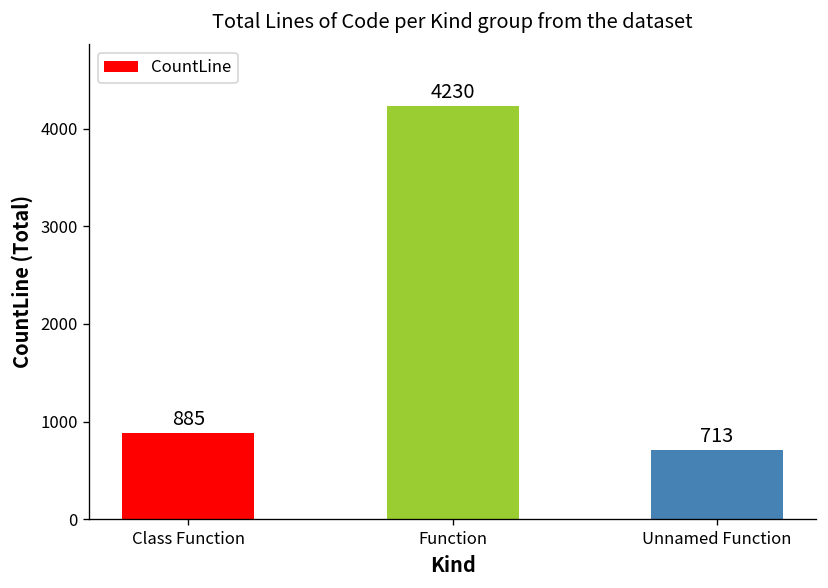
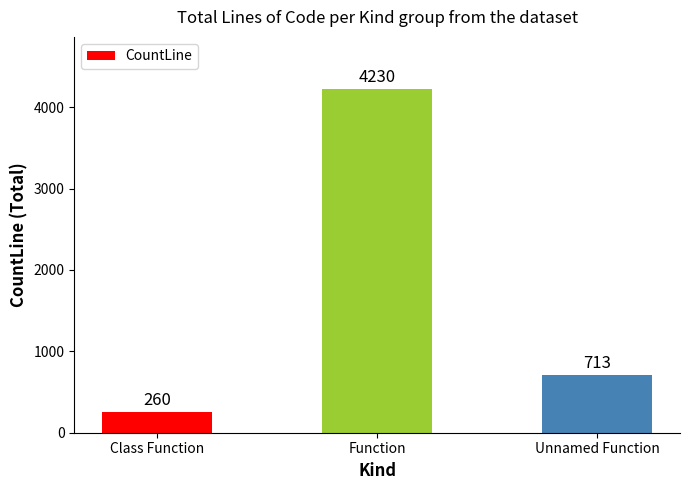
Class Function: 885 -> 260
